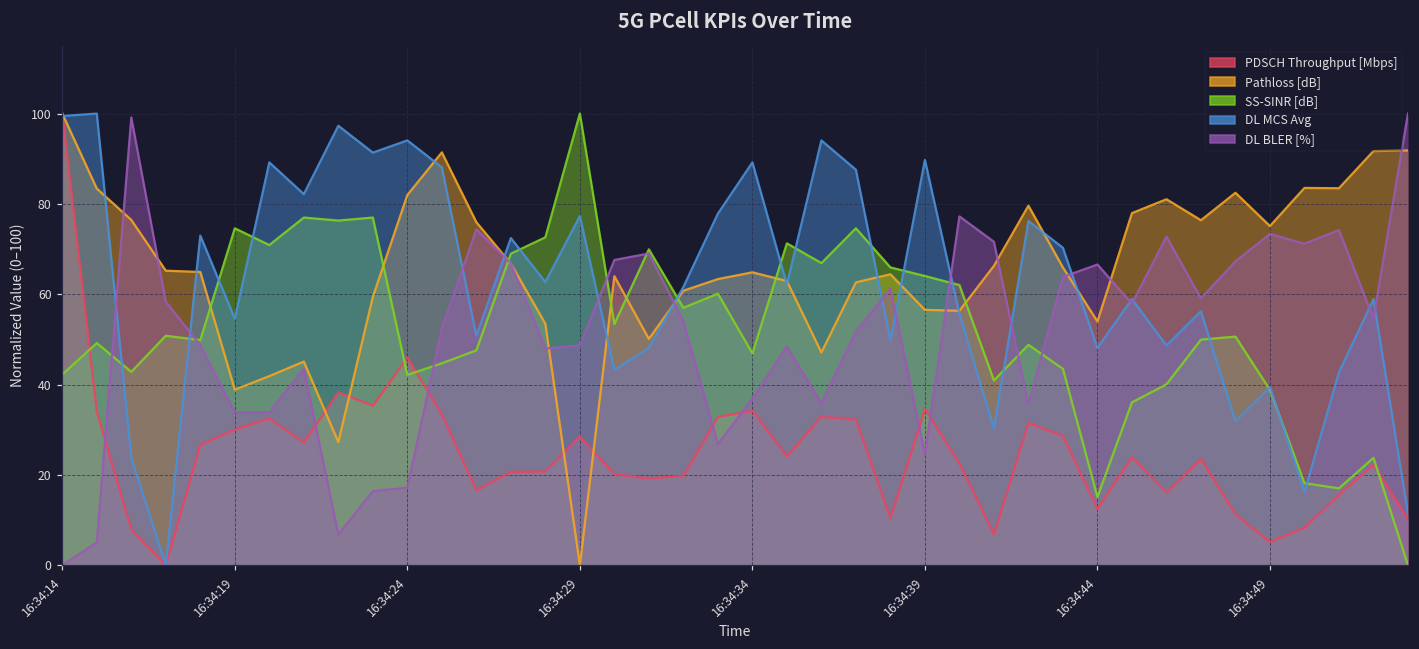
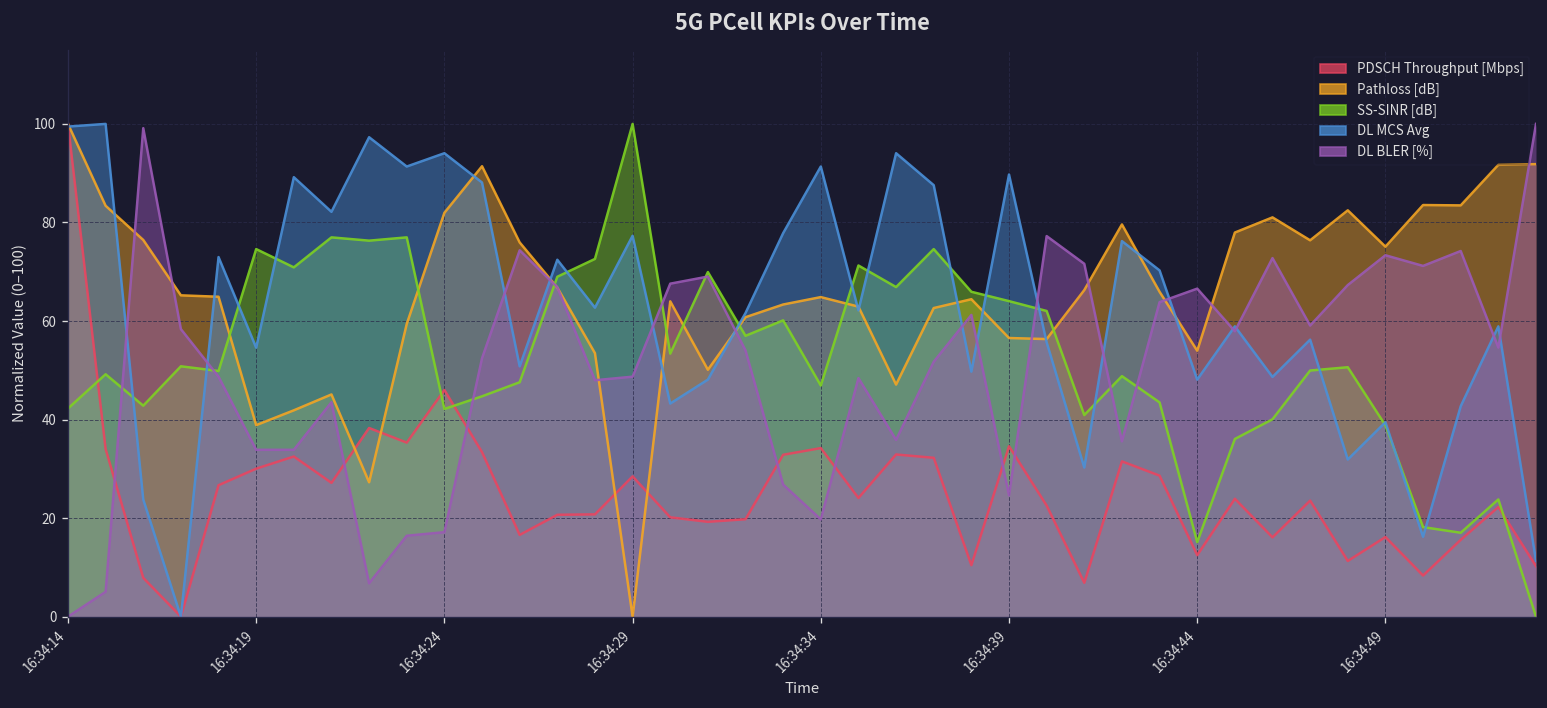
DL MCS Avg, 16:34:34: 89 -> 91
DL BLER [%], 16:34:34: 37 -> 20
PDSCH Throughput [Mbps], 16:34:49: 5 -> 16
